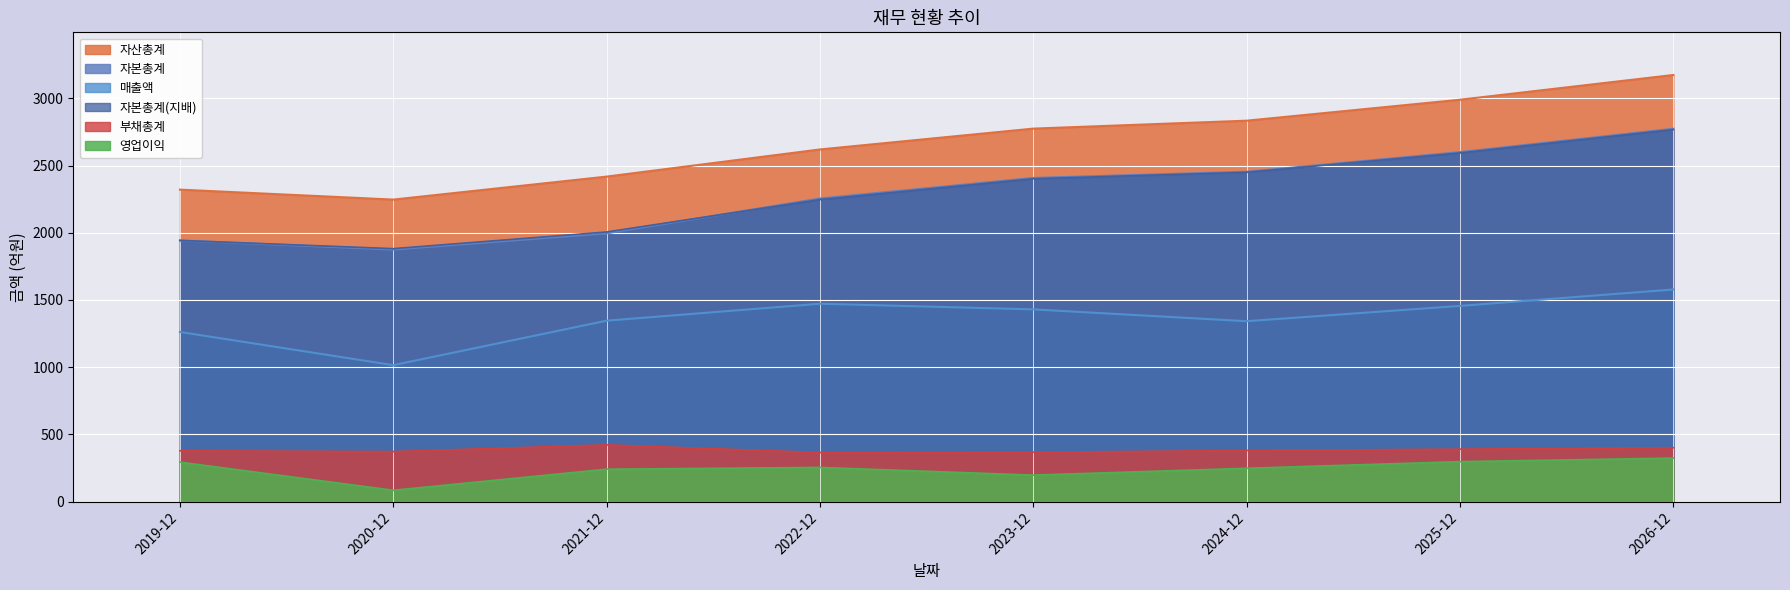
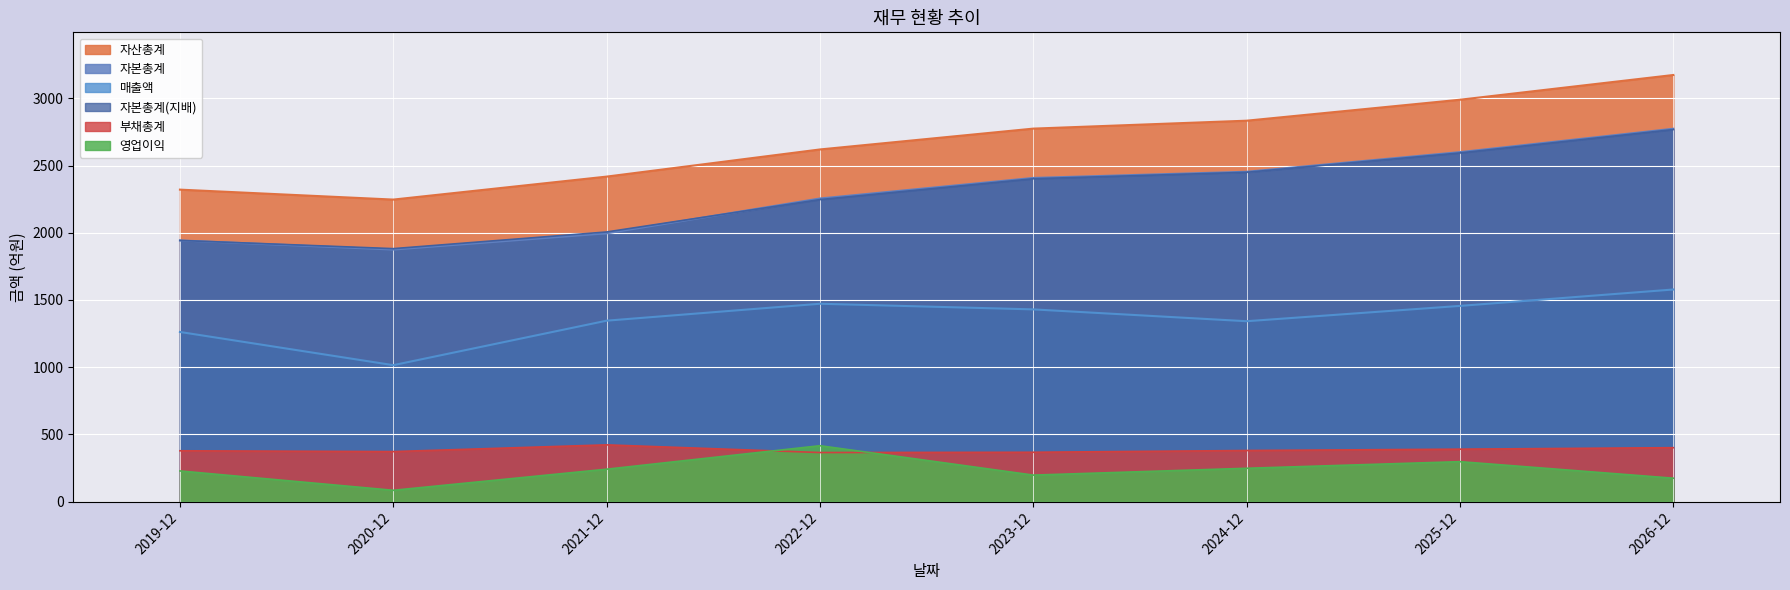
영업이익, 2019-12: 290 -> 230
영업이익, 2022-12: 250 -> 420
영업이익, 2026-12: 320 -> 170
